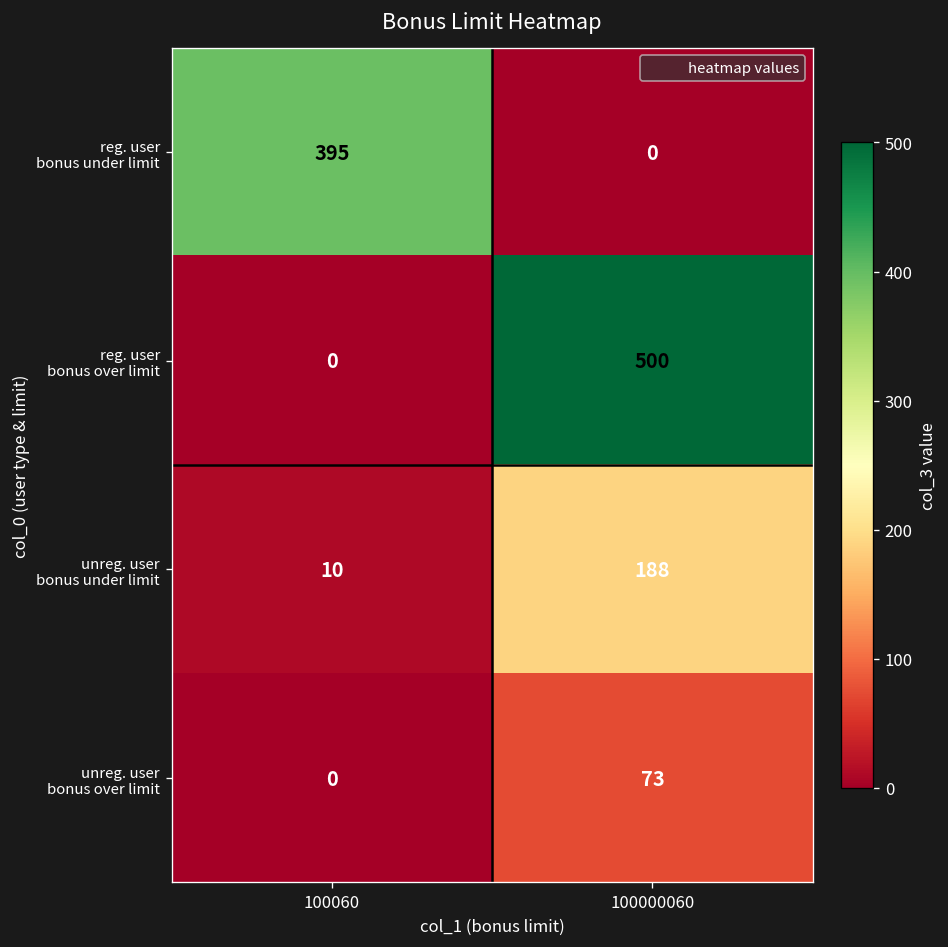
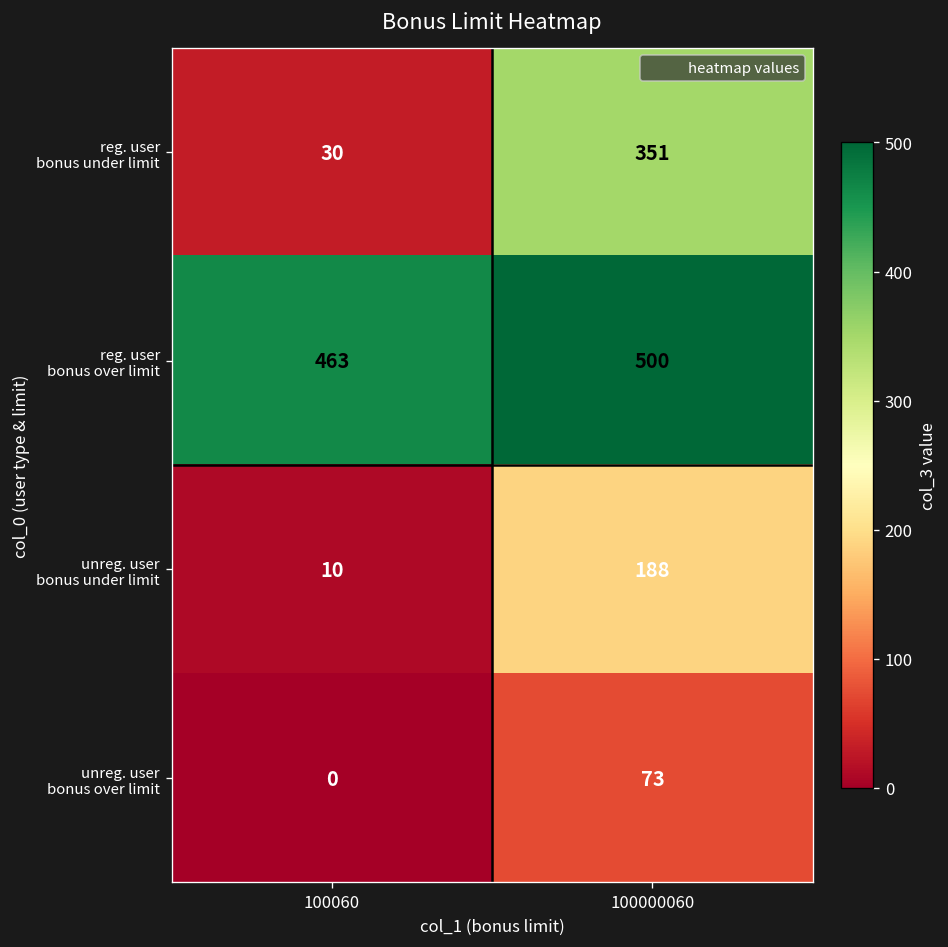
reg. user bonus under limit, 100060: 395 -> 30
reg. user bonus under limit, 100000060: 0 -> 351
reg. user bonus over limit, 100060: 0 -> 463
